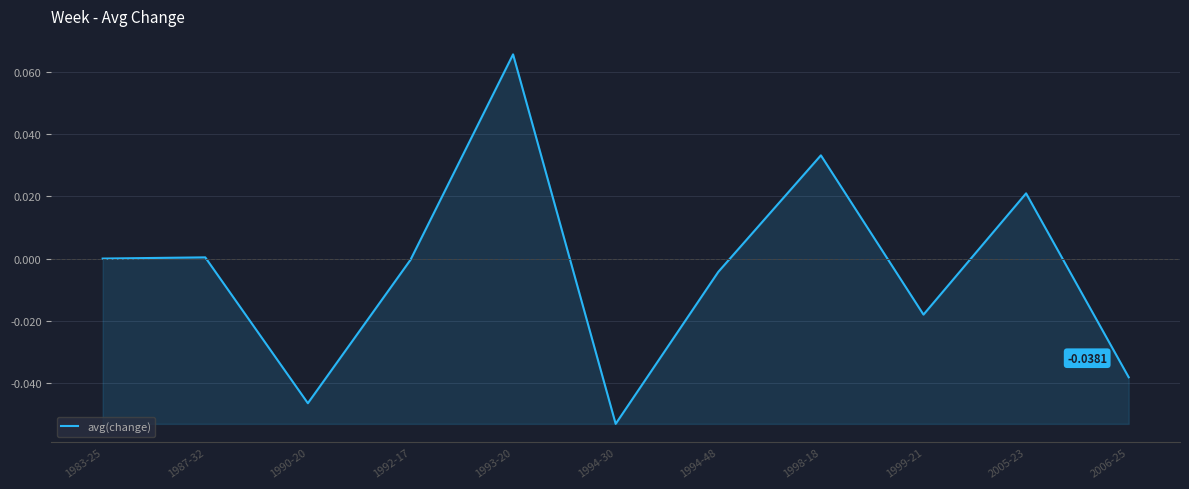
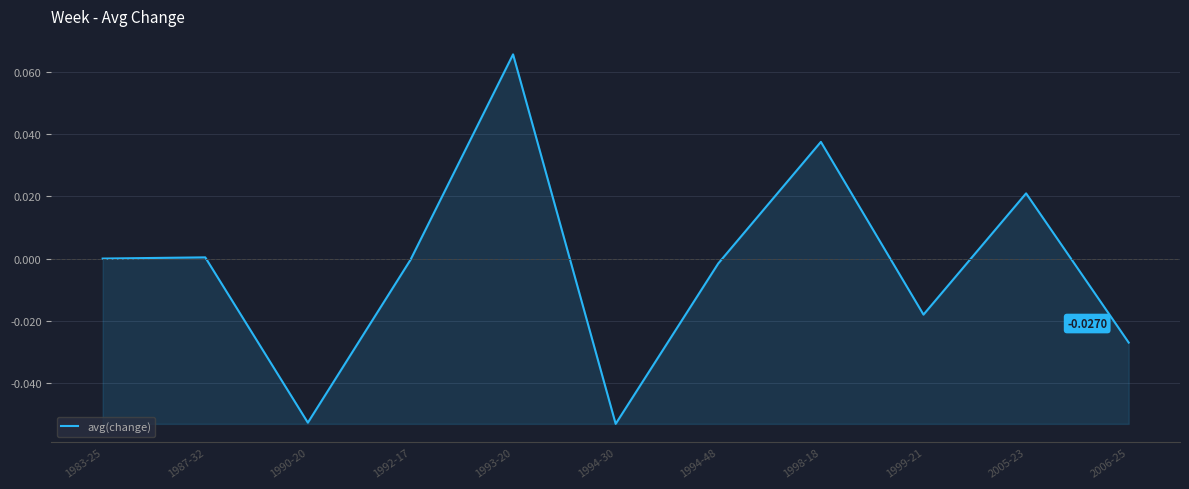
1990-20: -0.046 -> -0.053
1994-48: -0.004 -> -0.002
1998-18: 0.033 -> 0.038
2006-25: -0.0381 -> -0.0270
